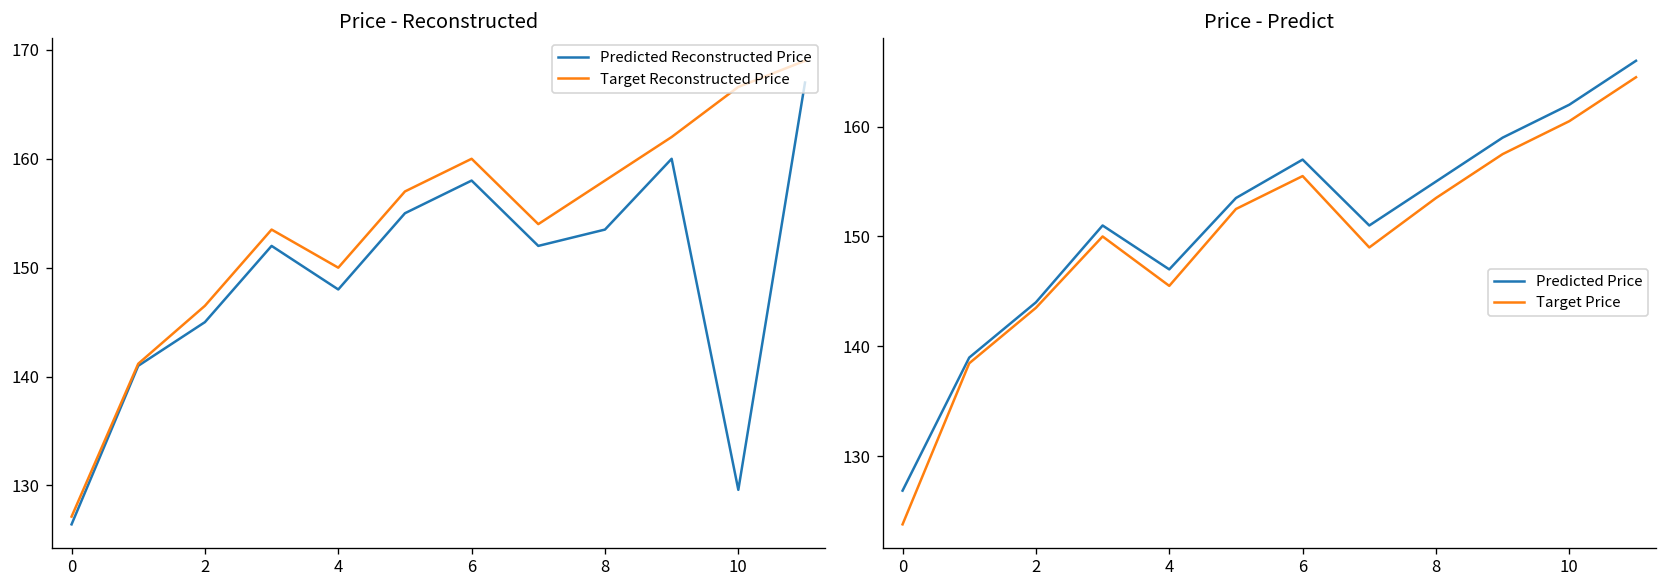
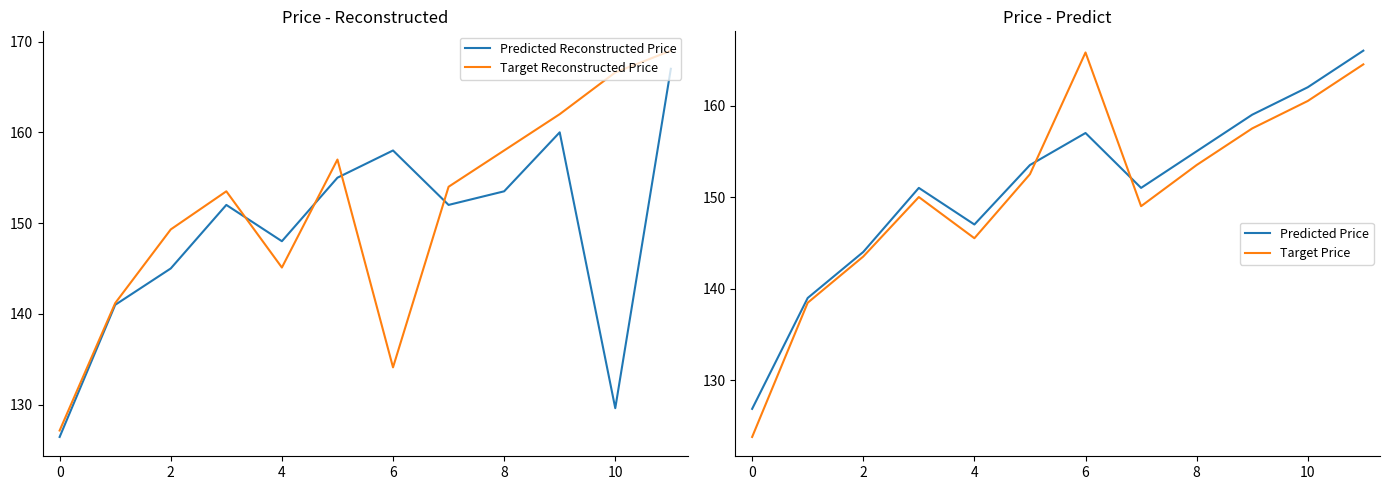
Price - Reconstructed, Target Reconstructed Price, 2: 147 -> 149
Price - Reconstructed, Target Reconstructed Price, 4: 150 -> 145
Price - Reconstructed, Target Reconstructed Price, 6: 160 -> 134
Price - Predict, Target Price, 6: 156 -> 166
